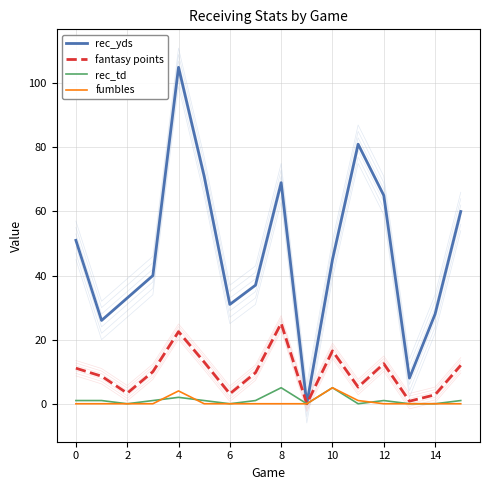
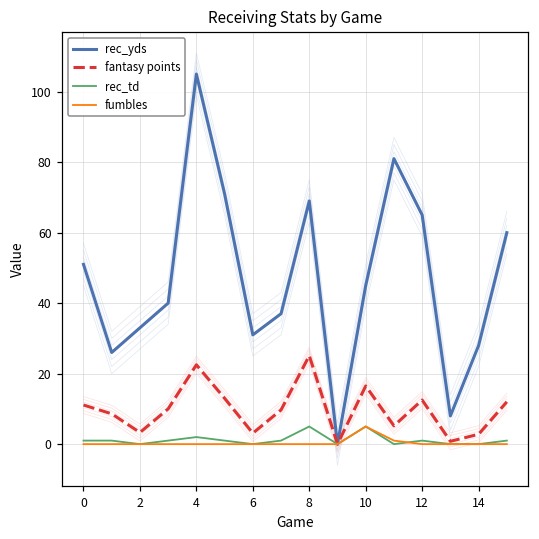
fumbles, 4: 4 -> 0
